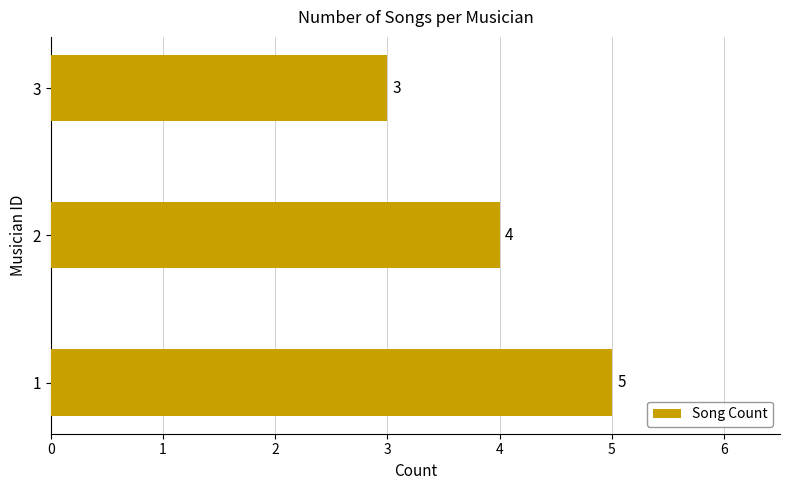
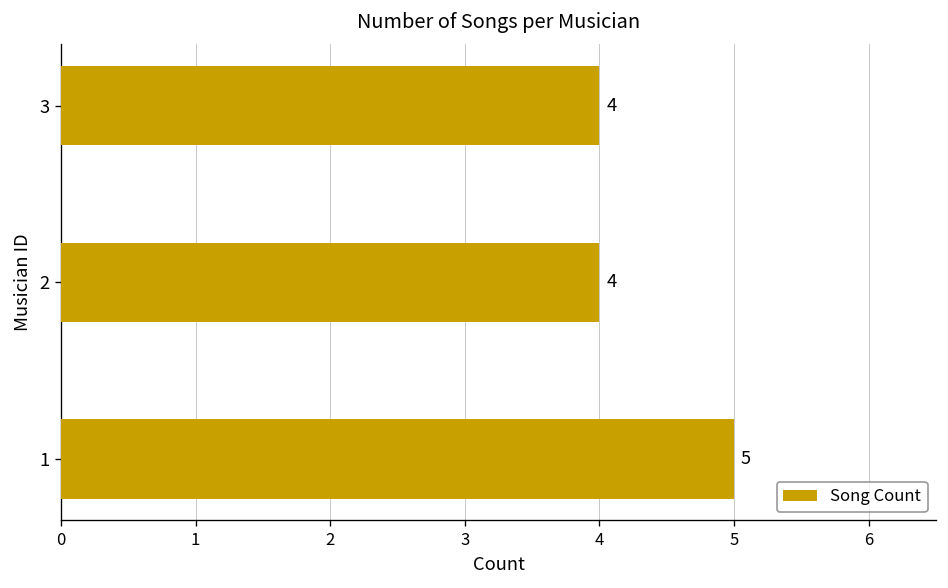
3: 3 -> 4
